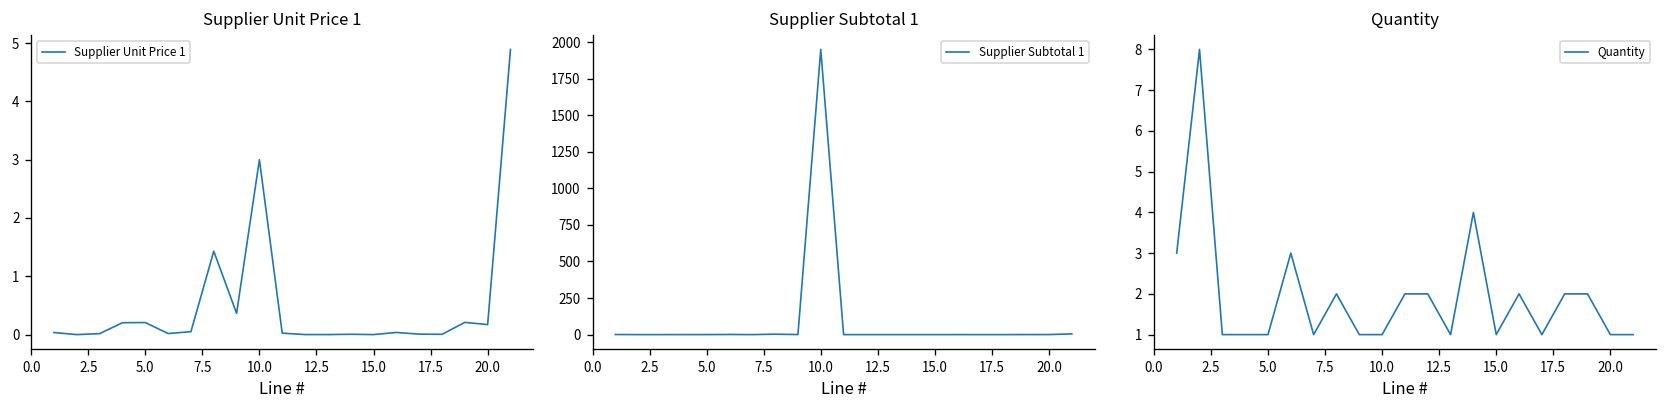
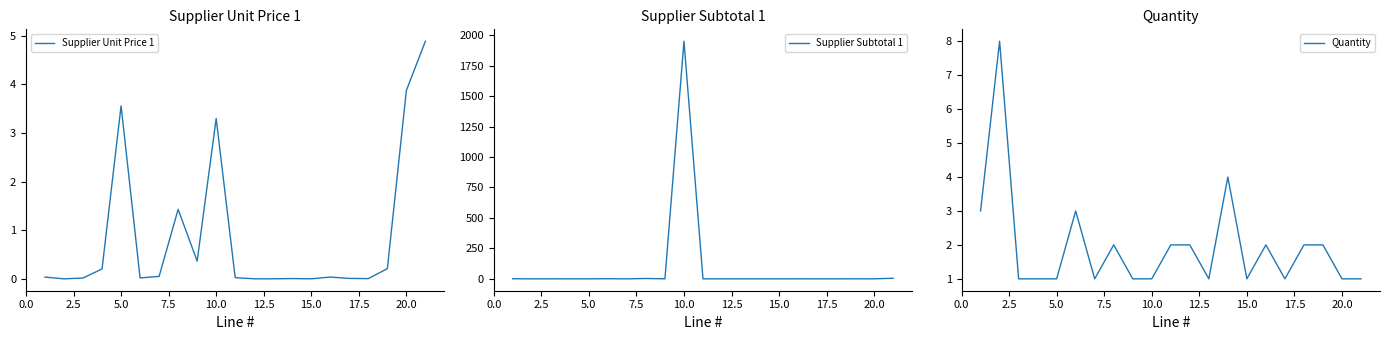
Supplier Unit Price 1, 5.0: 0.2 -> 3.6
Supplier Unit Price 1, 10.0: 3.0 -> 3.3
Supplier Unit Price 1, 20.0: 0.2 -> 3.9
